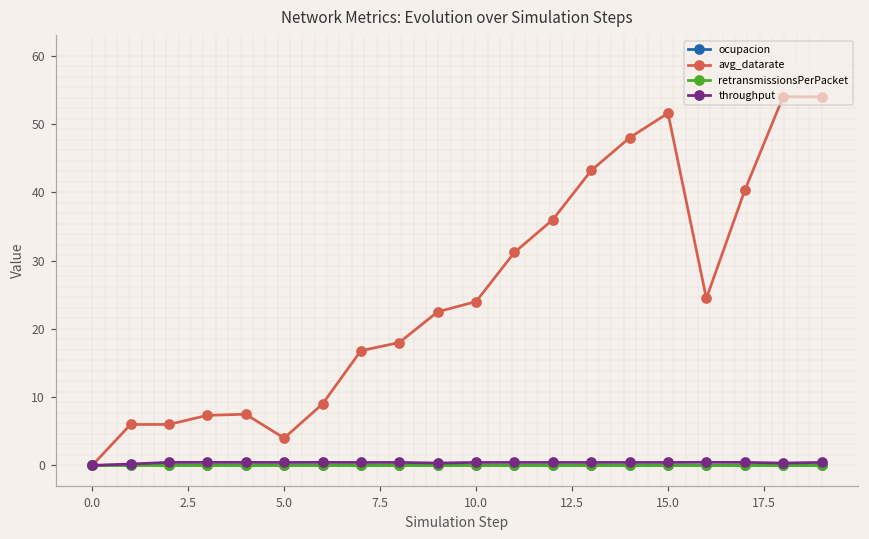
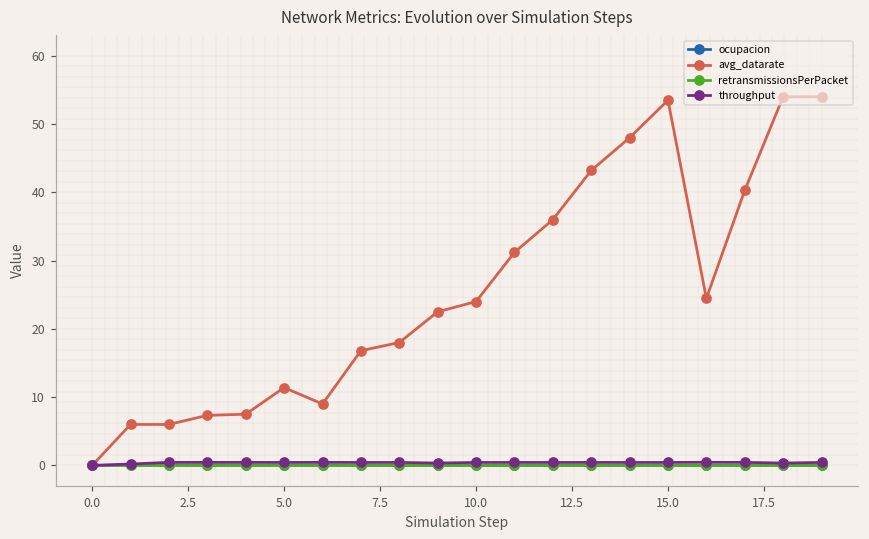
avg_datarate, 5.0: 4 -> 11
avg_datarate, 15.0: 52 -> 54
